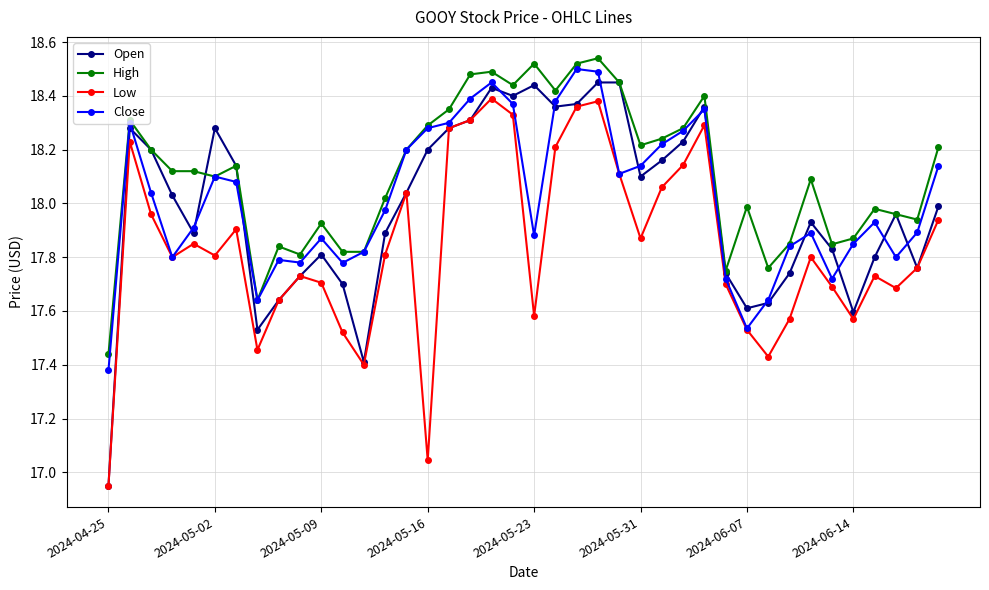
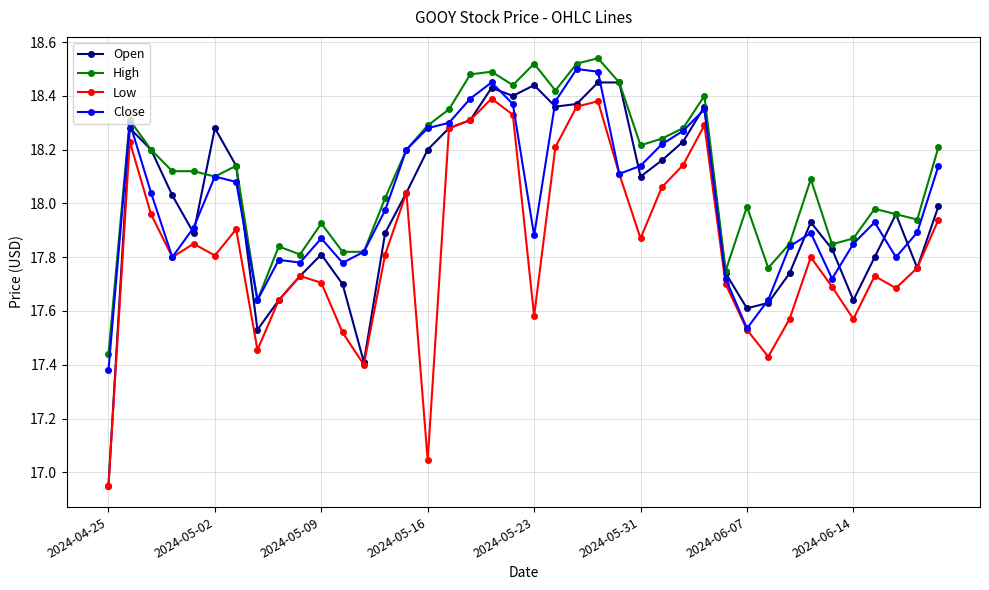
Open, 2024-06-14: 17.60 -> 17.64
